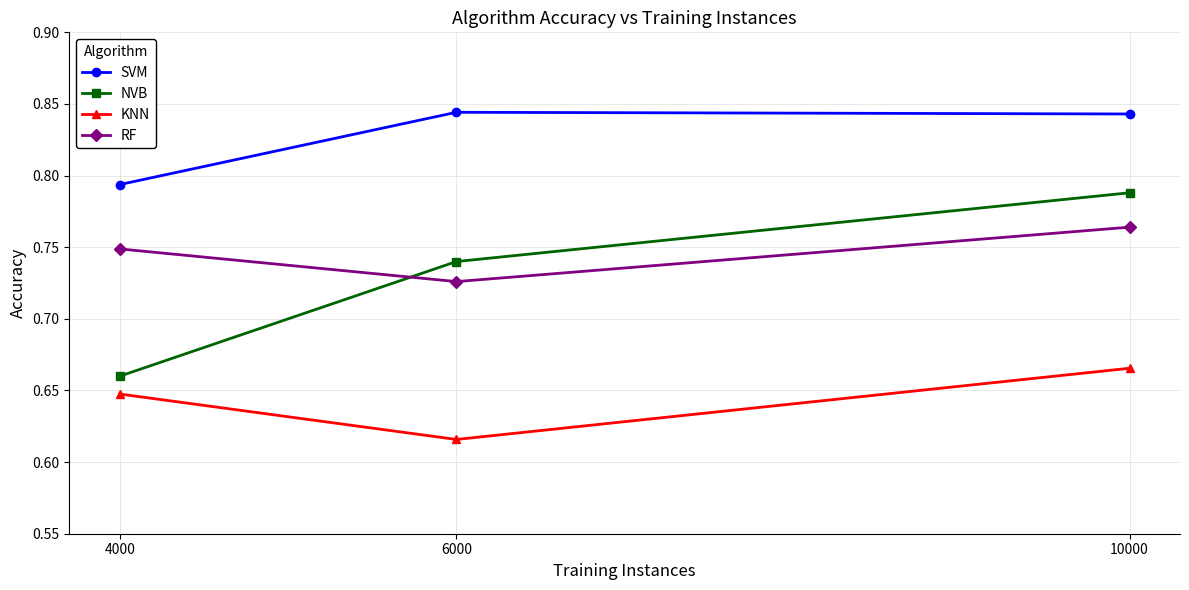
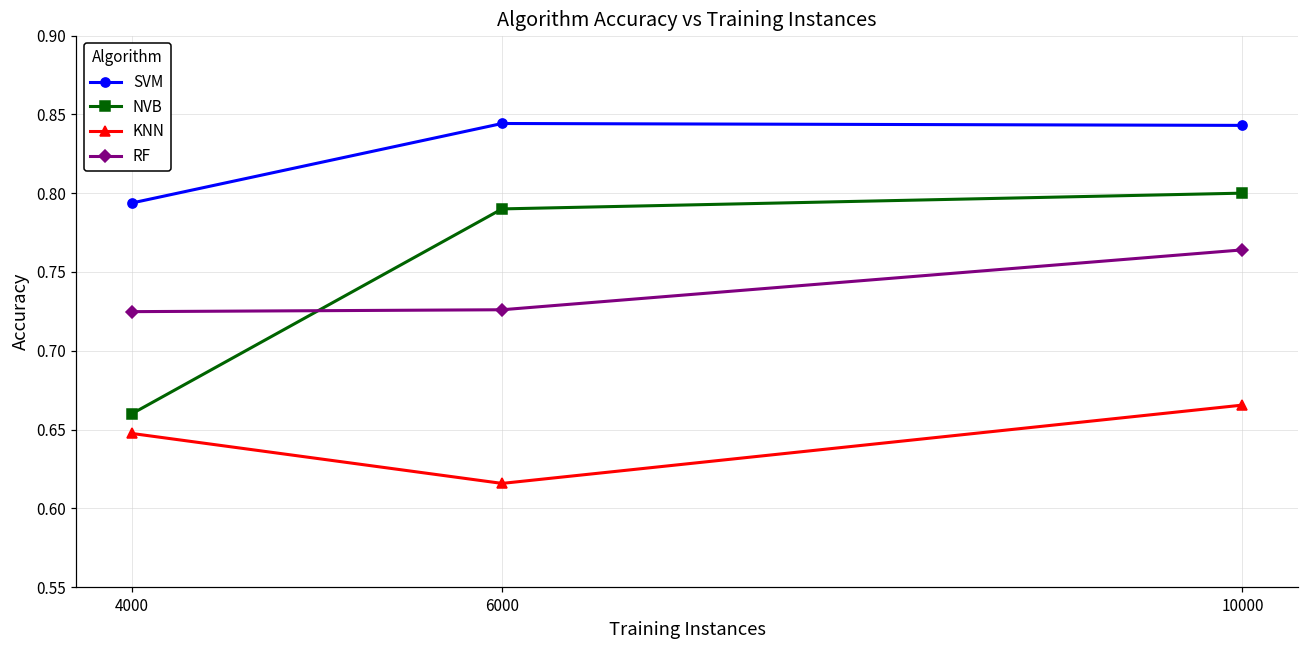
RF, 4000: 0.749 -> 0.725
NVB, 6000: 0.74 -> 0.79
NVB, 10000: 0.788 -> 0.800
